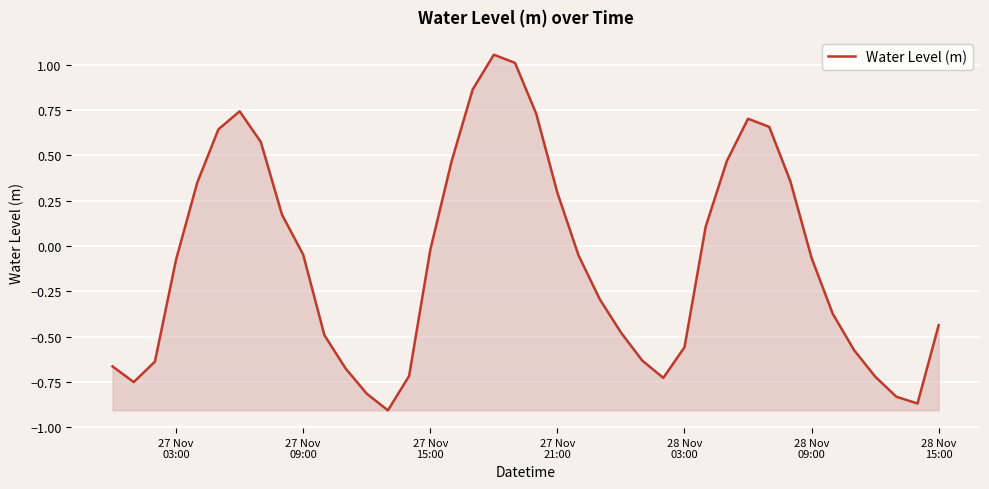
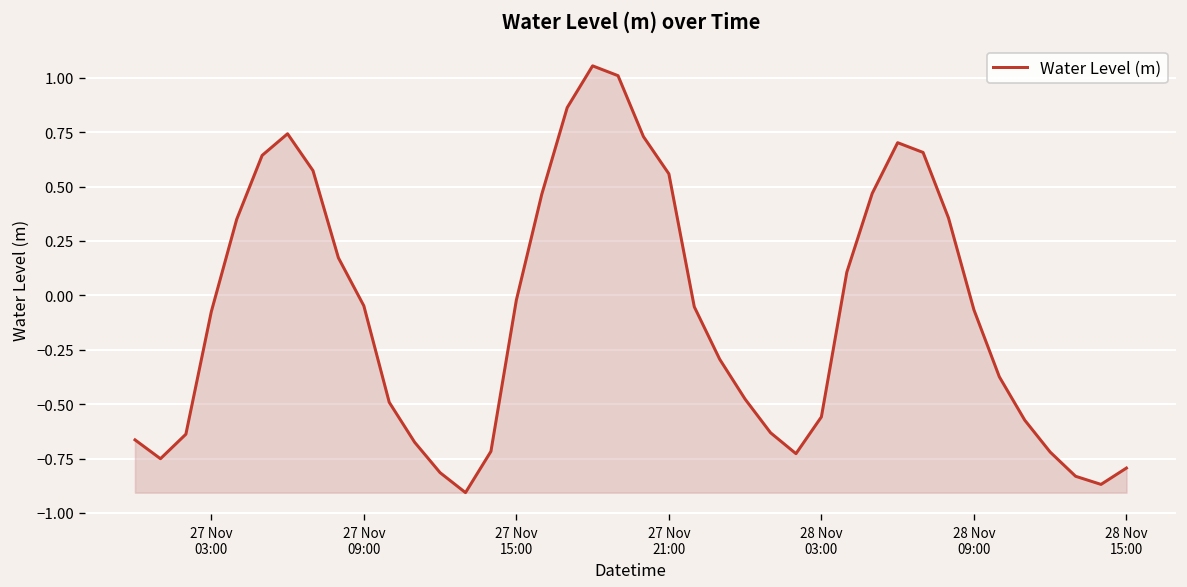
27 Nov 21:00: 0.29 -> 0.56
28 Nov 15:00: -0.44 -> -0.79
